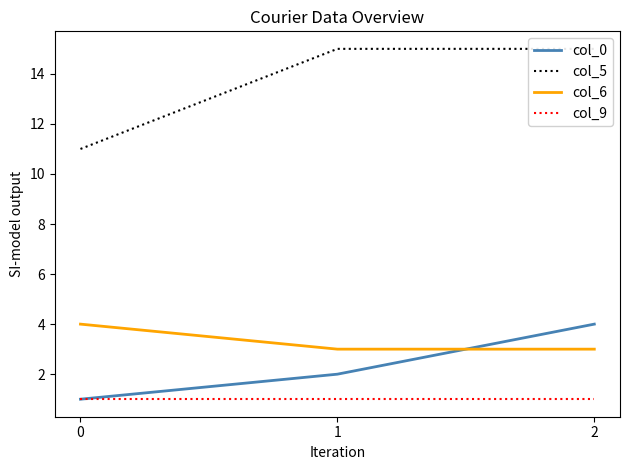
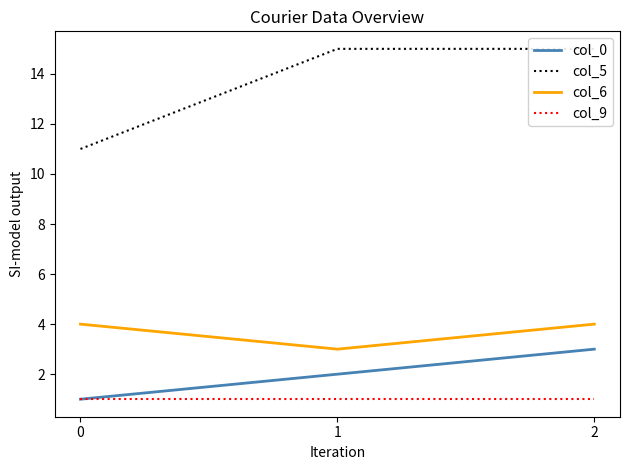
col_0, 2: 4 -> 3
col_6, 2: 3 -> 4
